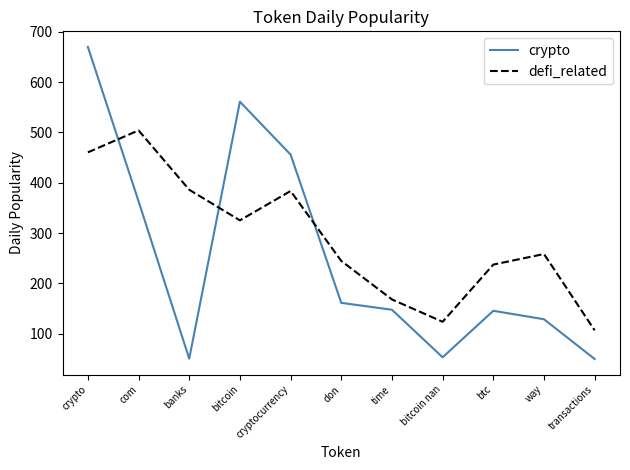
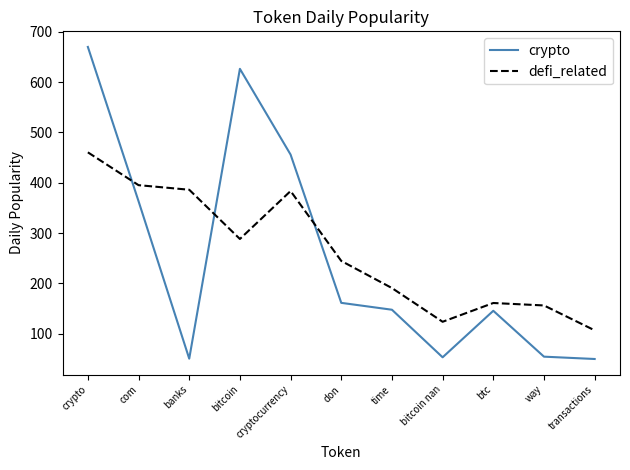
defi_related, com: 500 -> 400
crypto, bitcoin: 560 -> 630
defi_related, bitcoin: 330 -> 290
defi_related, time: 170 -> 190
defi_related, btc: 240 -> 160
crypto, way: 130 -> 50
defi_related, way: 260 -> 160
